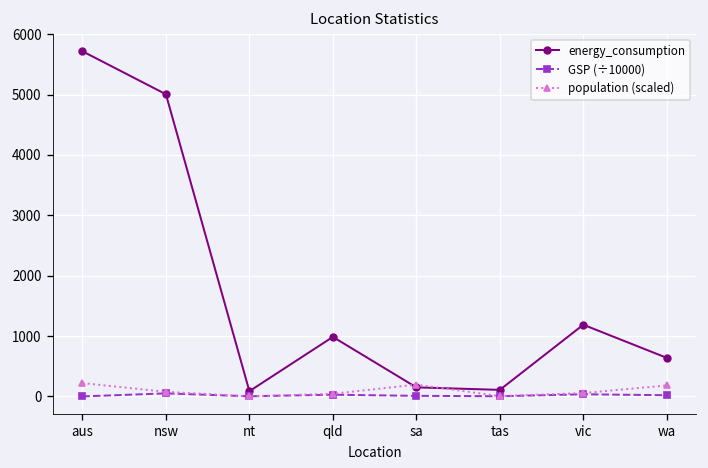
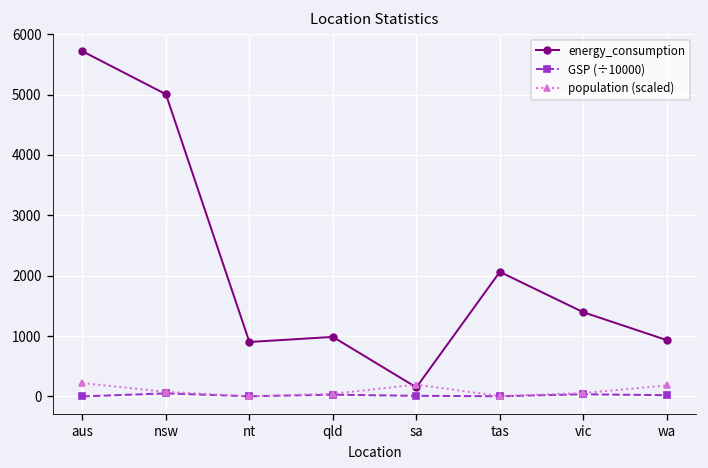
energy_consumption, nt: 100 -> 900
energy_consumption, tas: 100 -> 2100
energy_consumption, vic: 1200 -> 1400
energy_consumption, wa: 600 -> 900
